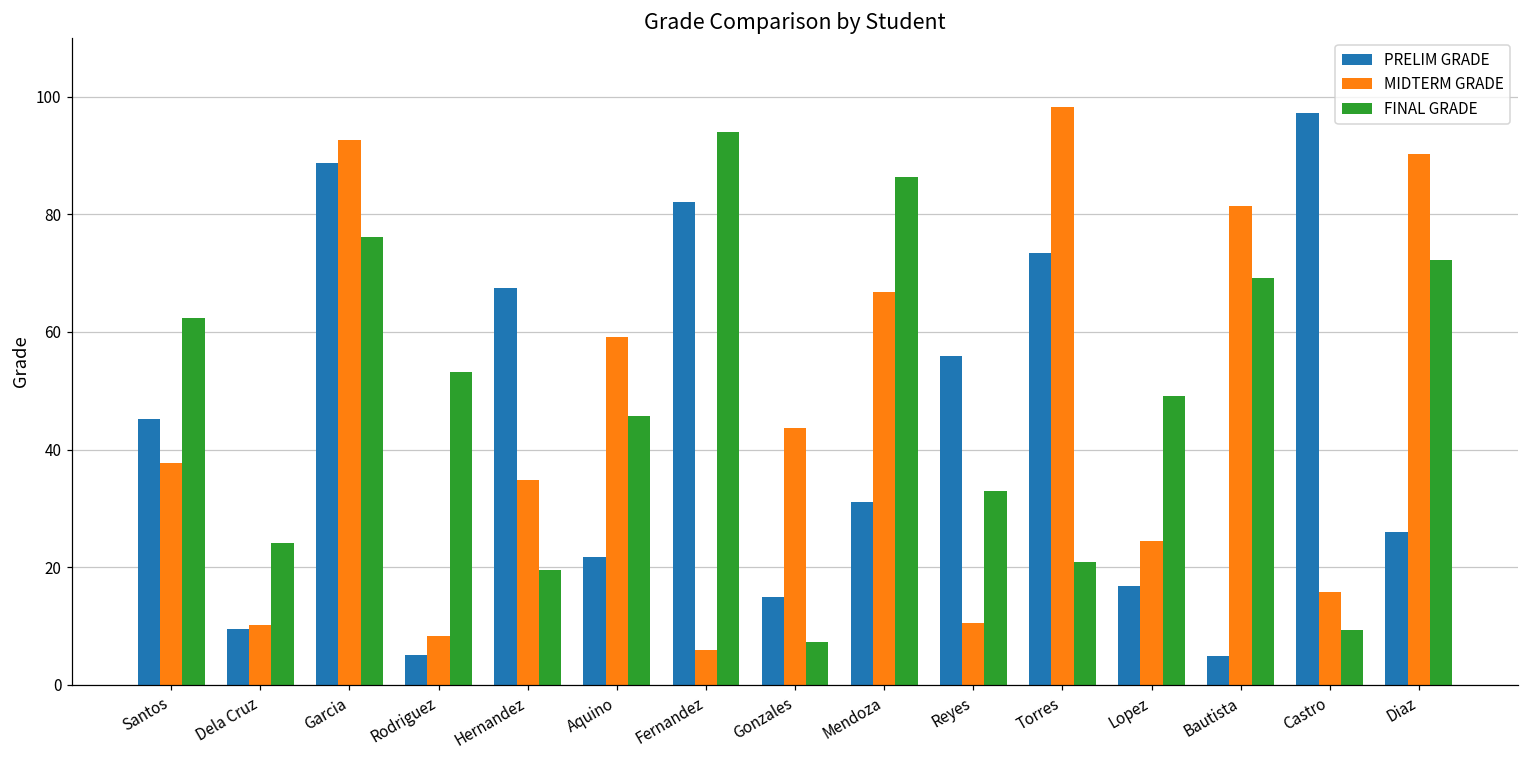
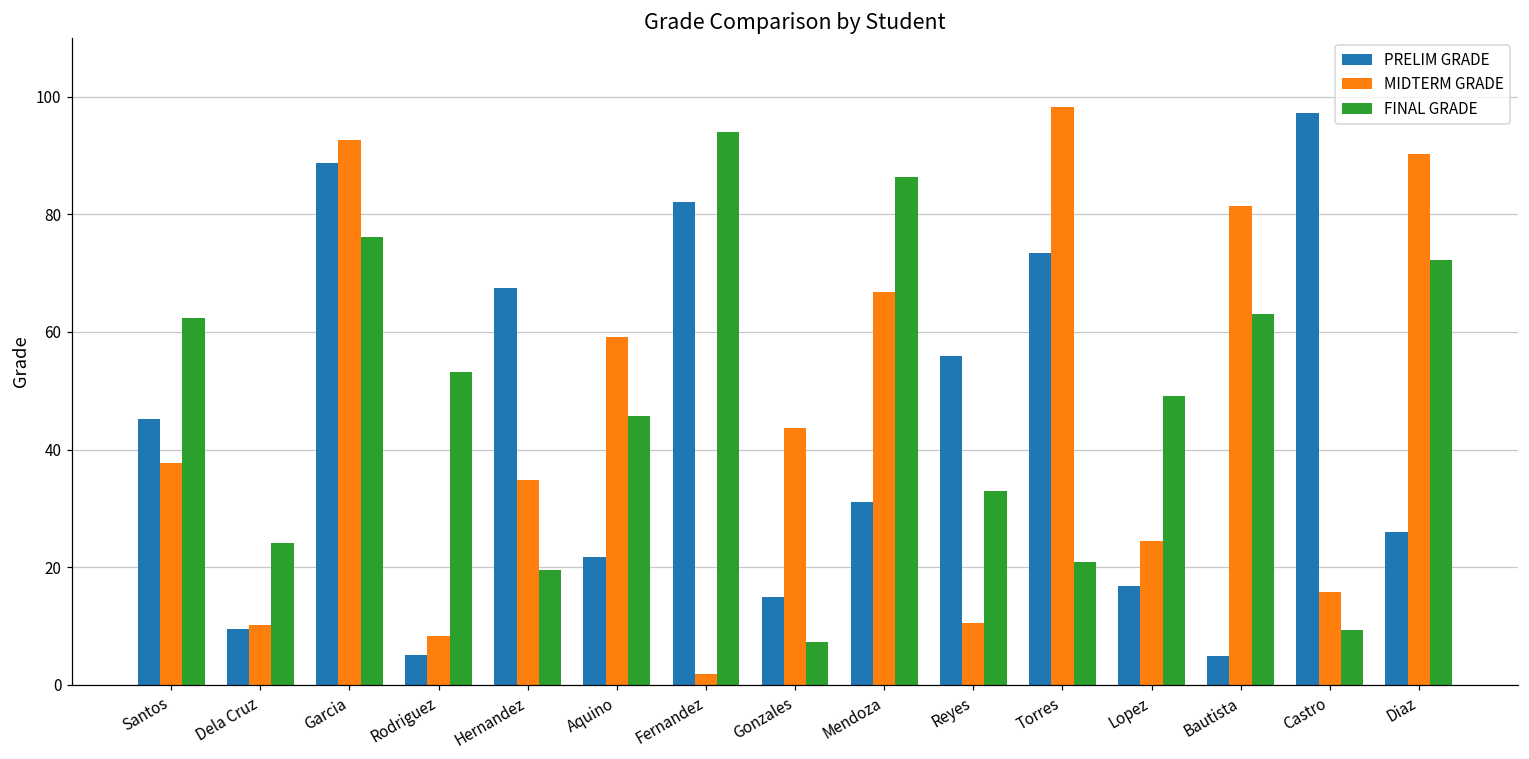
MIDTERM GRADE, Fernandez: 6 -> 2
FINAL GRADE, Bautista: 69 -> 63
